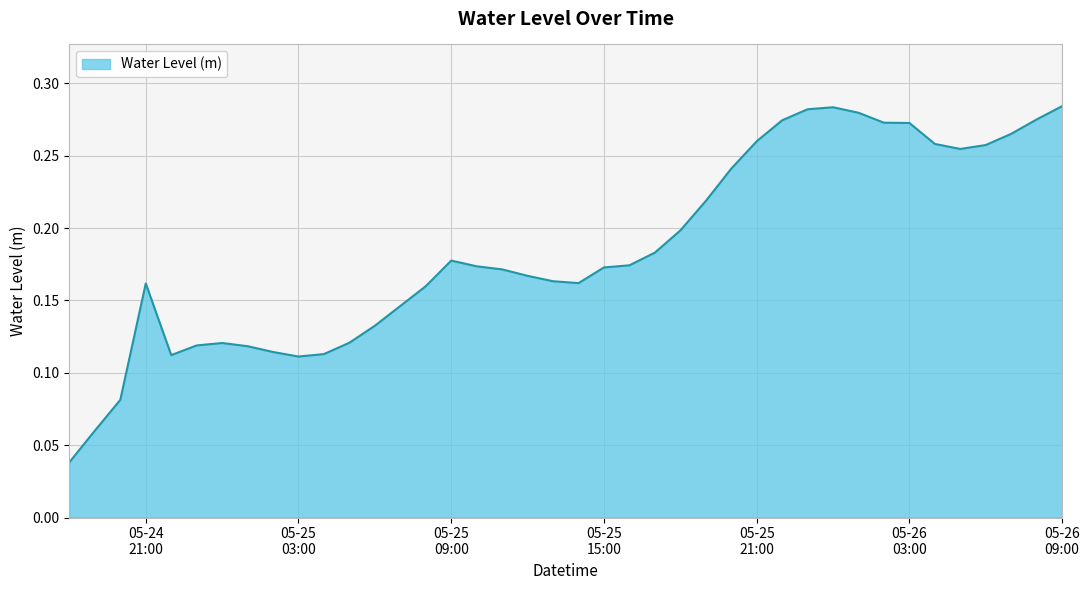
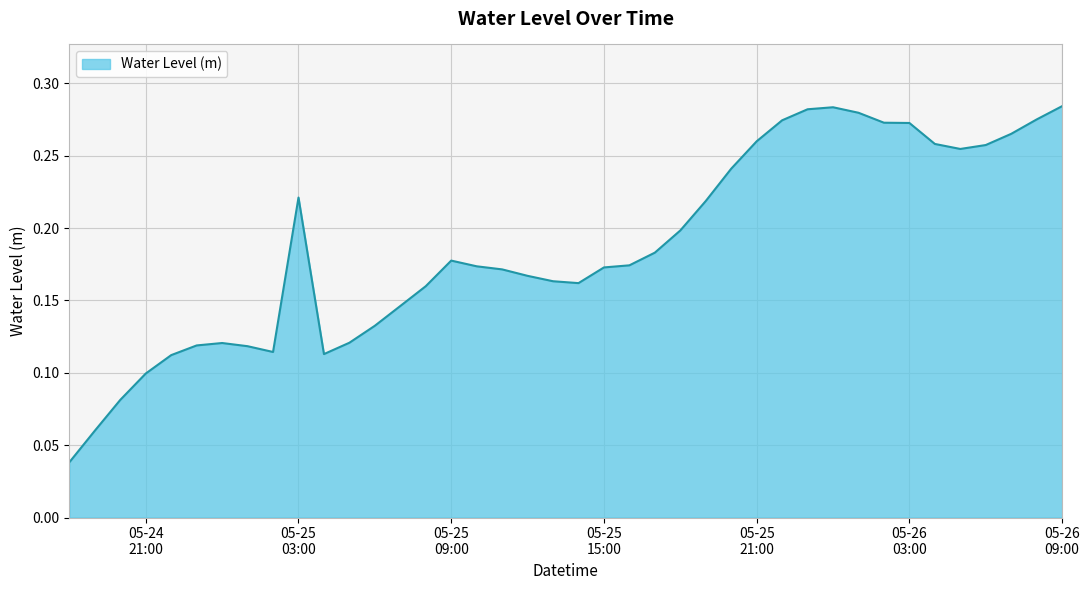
05-24 21:00: 0.162 -> 0.099
05-25 03:00: 0.111 -> 0.221
